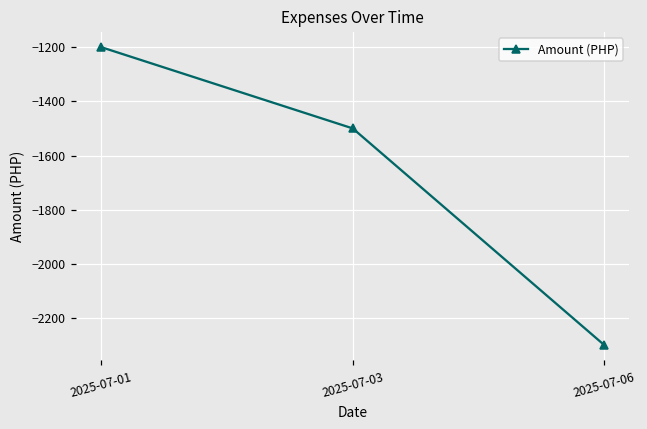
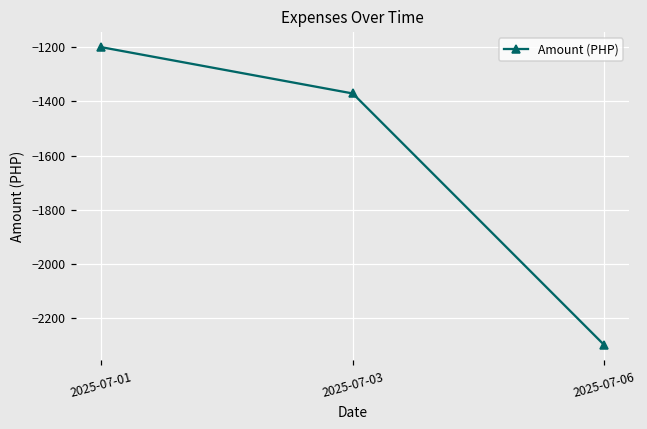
2025-07-03: -1500 -> -1370
